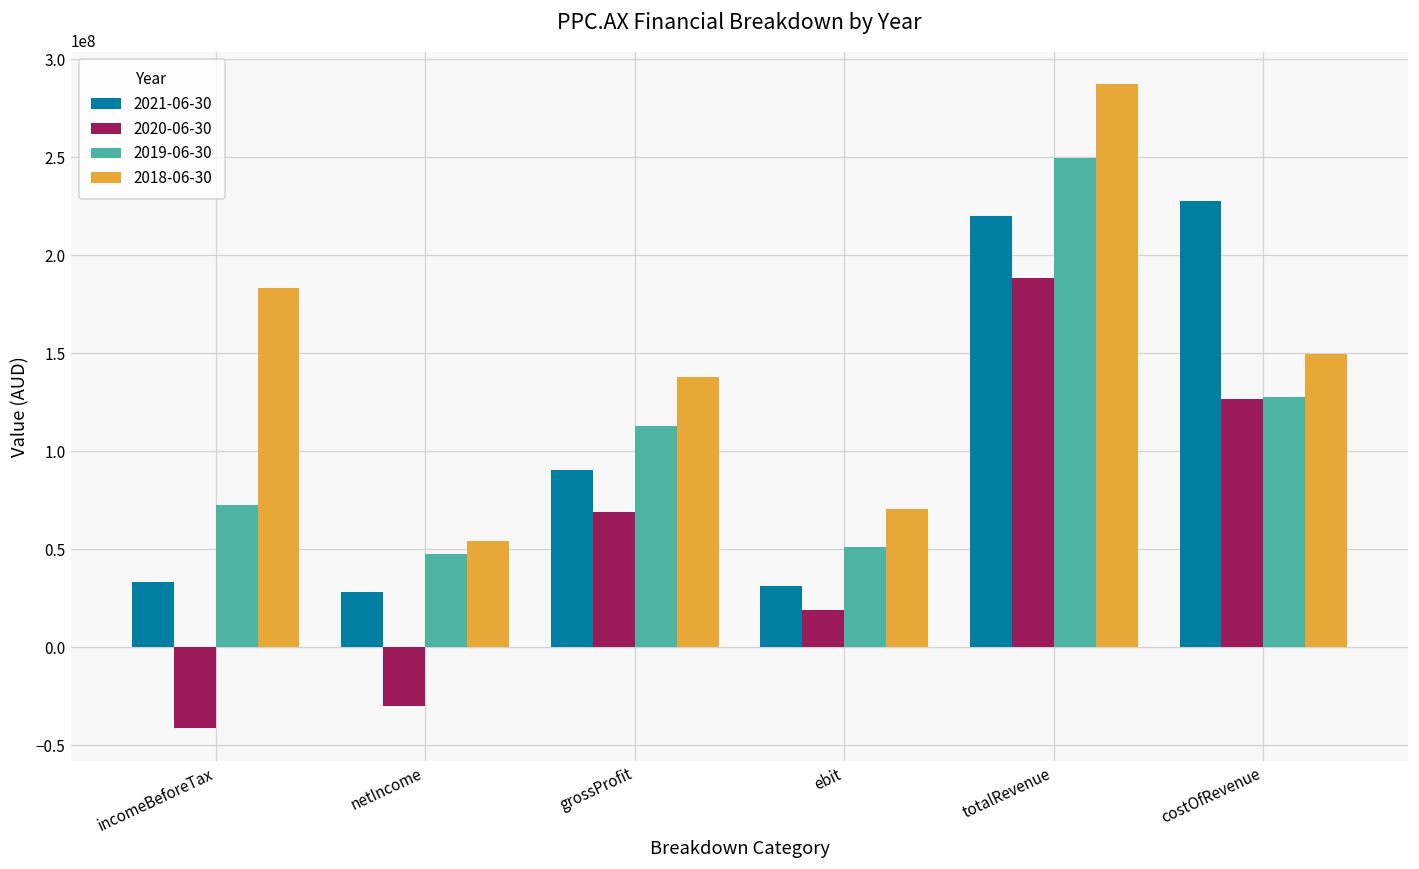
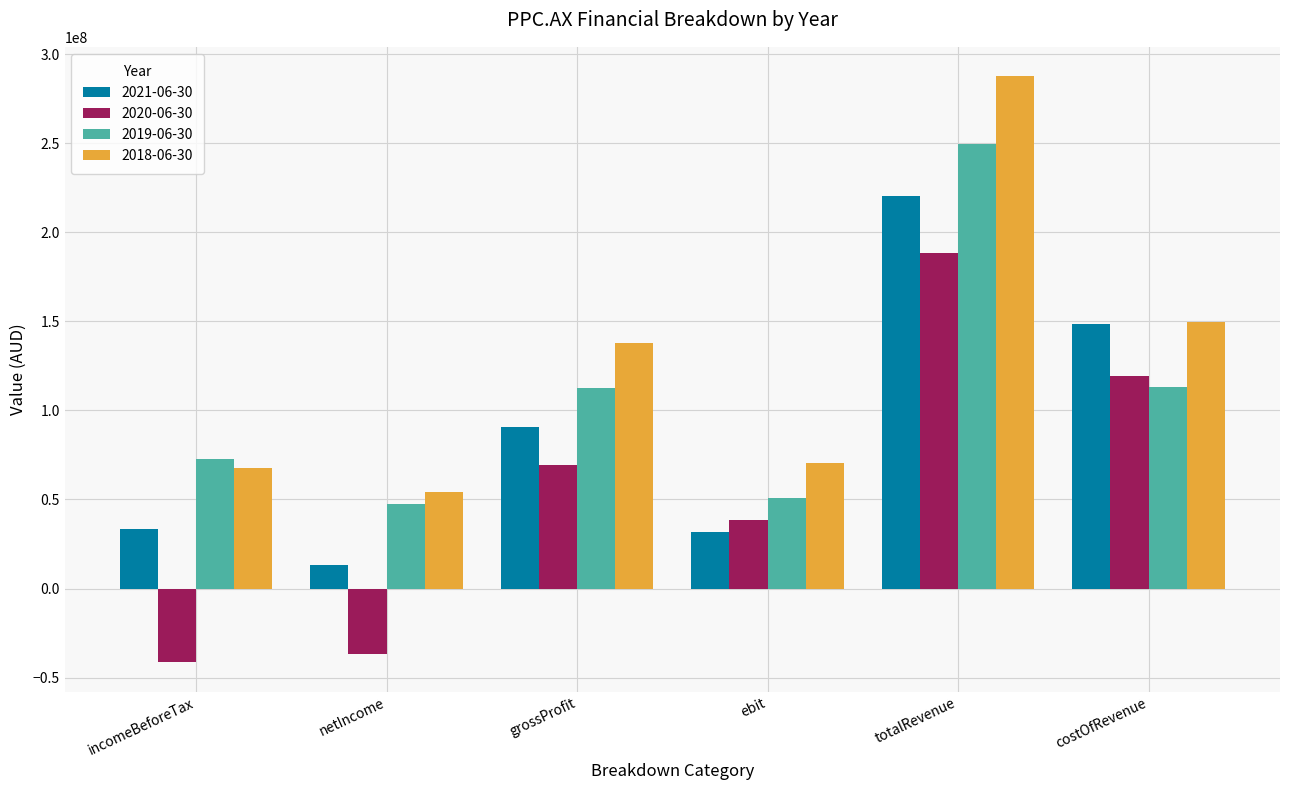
2018-06-30, incomeBeforeTax: 184000000 -> 68000000
2021-06-30, netIncome: 29000000 -> 13000000
2020-06-30, netIncome: -30000000 -> -37000000
2020-06-30, ebit: 19000000 -> 38000000
2021-06-30, costOfRevenue: 228000000 -> 149000000
2020-06-30, costOfRevenue: 127000000 -> 119000000
2019-06-30, costOfRevenue: 128000000 -> 113000000
